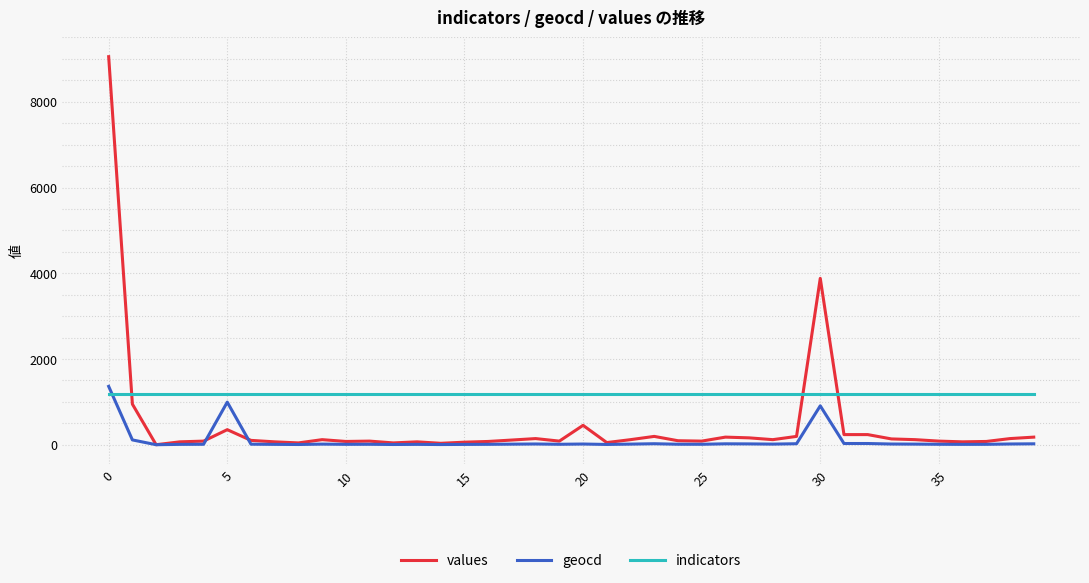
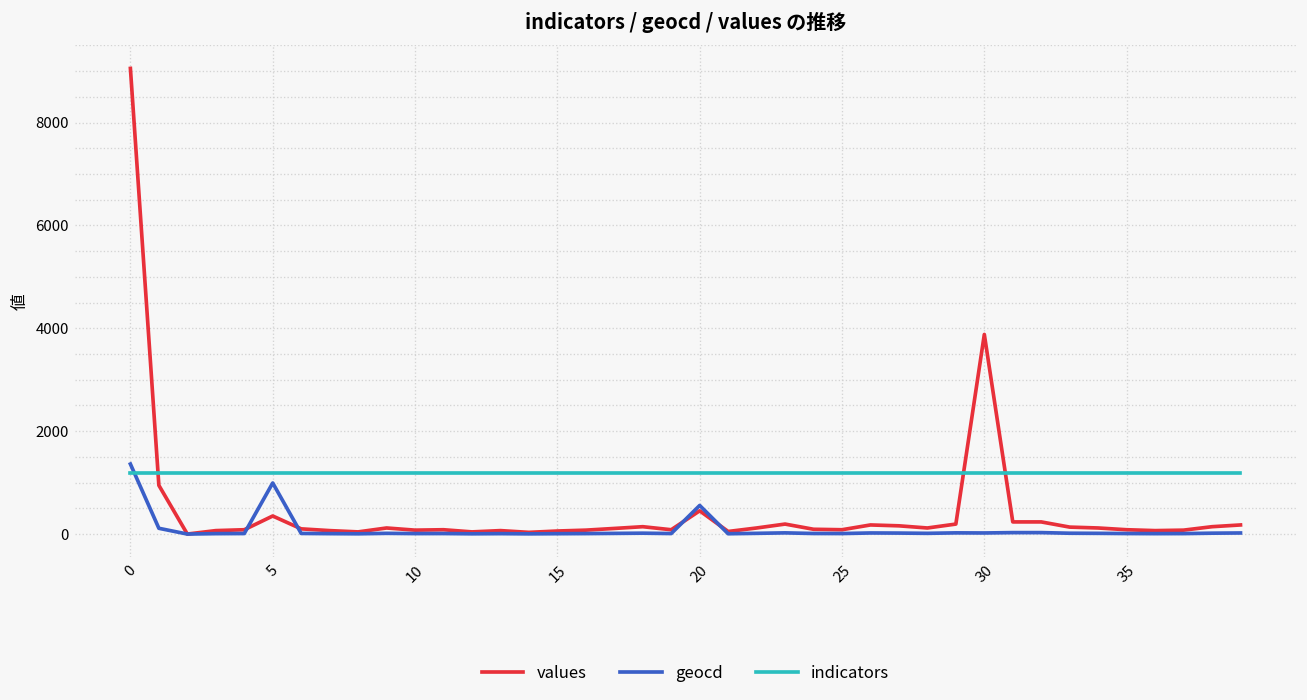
geocd, 20: 0 -> 600
geocd, 30: 900 -> 0
